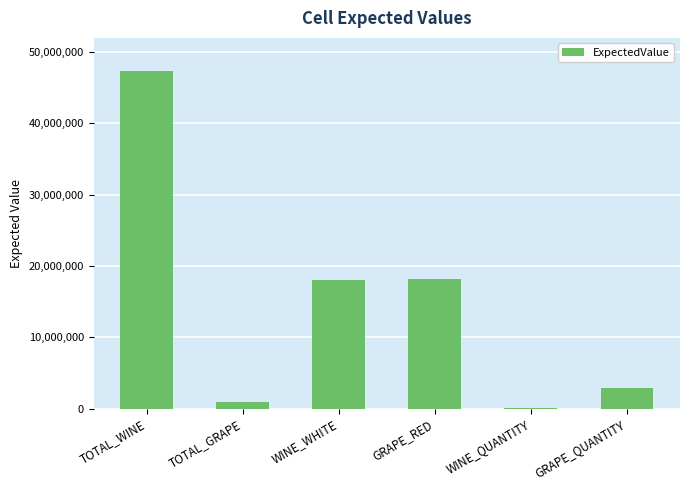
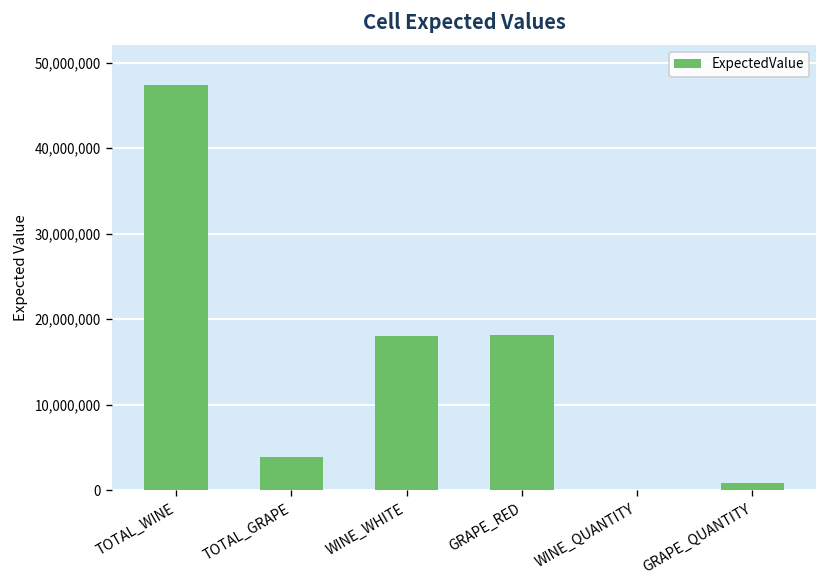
TOTAL_GRAPE: 1,000,000 -> 4,000,000
GRAPE_QUANTITY: 3,000,000 -> 1,000,000
